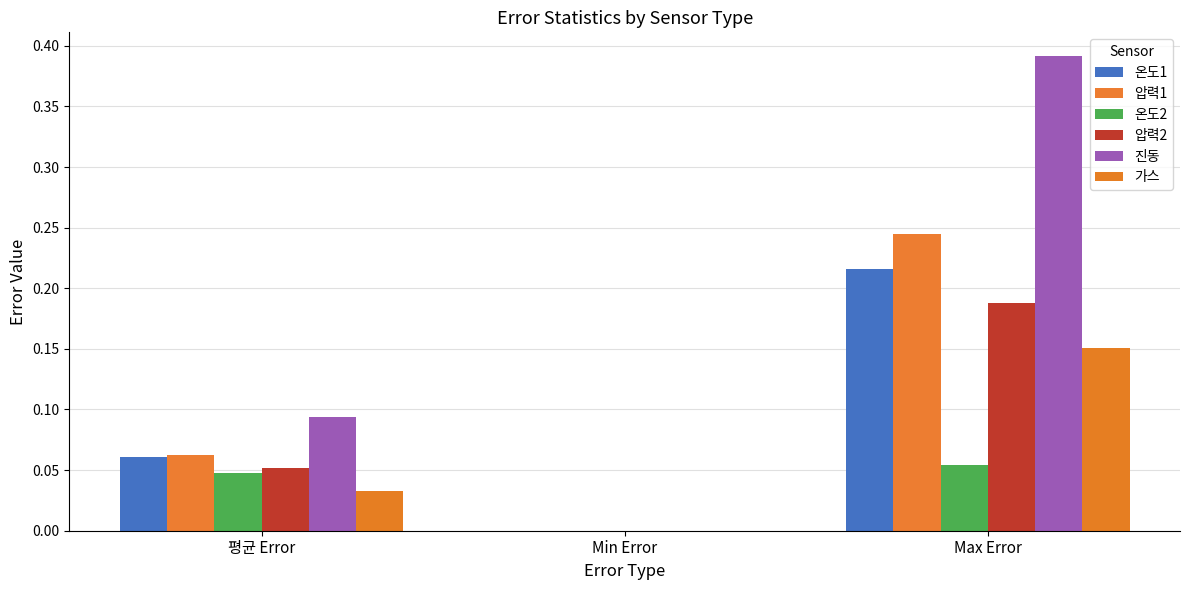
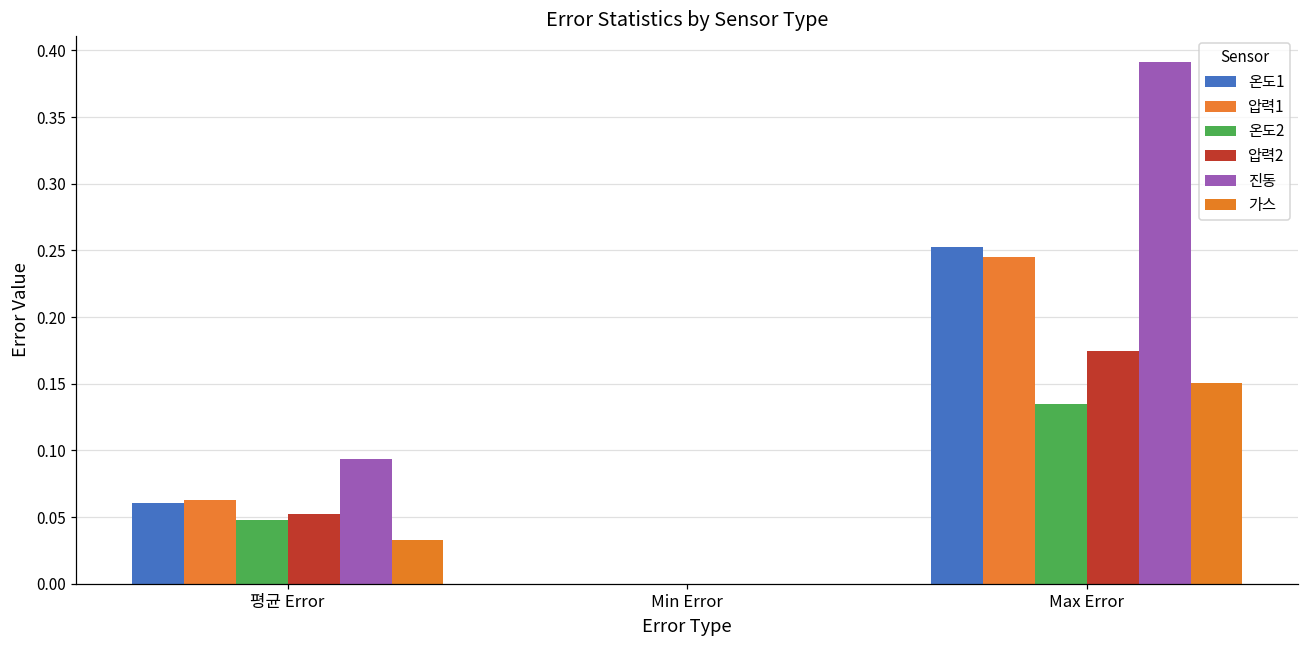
온도1, Max Error: 0.216 -> 0.253
온도2, Max Error: 0.054 -> 0.135
압력2, Max Error: 0.188 -> 0.175
